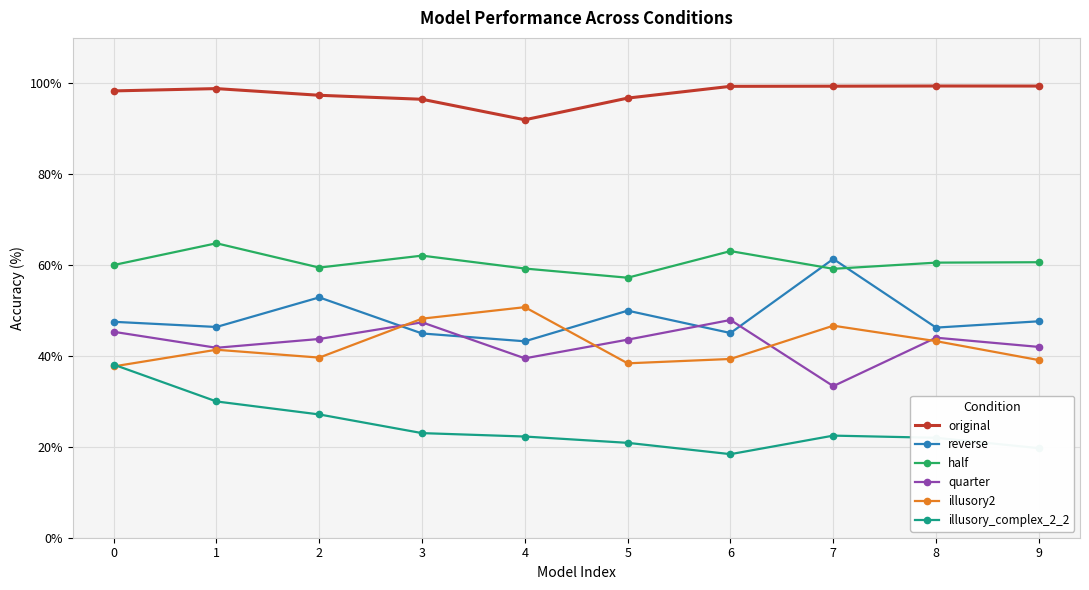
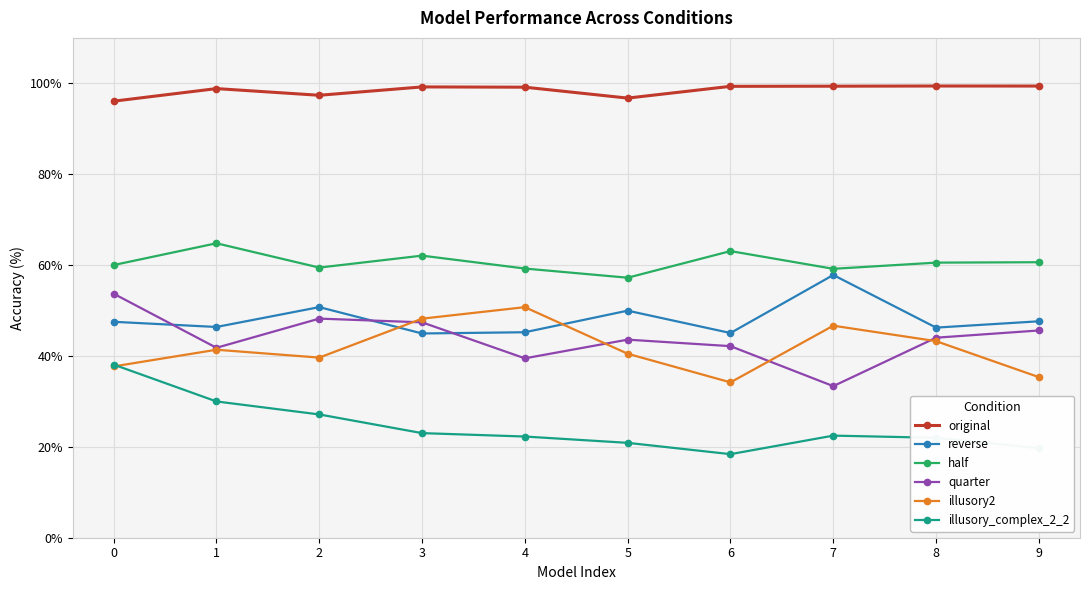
original, 0: 98% -> 96%
quarter, 0: 45% -> 54%
reverse, 2: 53% -> 51%
quarter, 2: 44% -> 48%
original, 3: 96% -> 99%
original, 4: 92% -> 99%
reverse, 4: 43% -> 45%
illusory2, 5: 38% -> 40%
quarter, 6: 48% -> 42%
illusory2, 6: 39% -> 34%
reverse, 7: 61% -> 58%
quarter, 9: 42% -> 46%
illusory2, 9: 39% -> 35%
